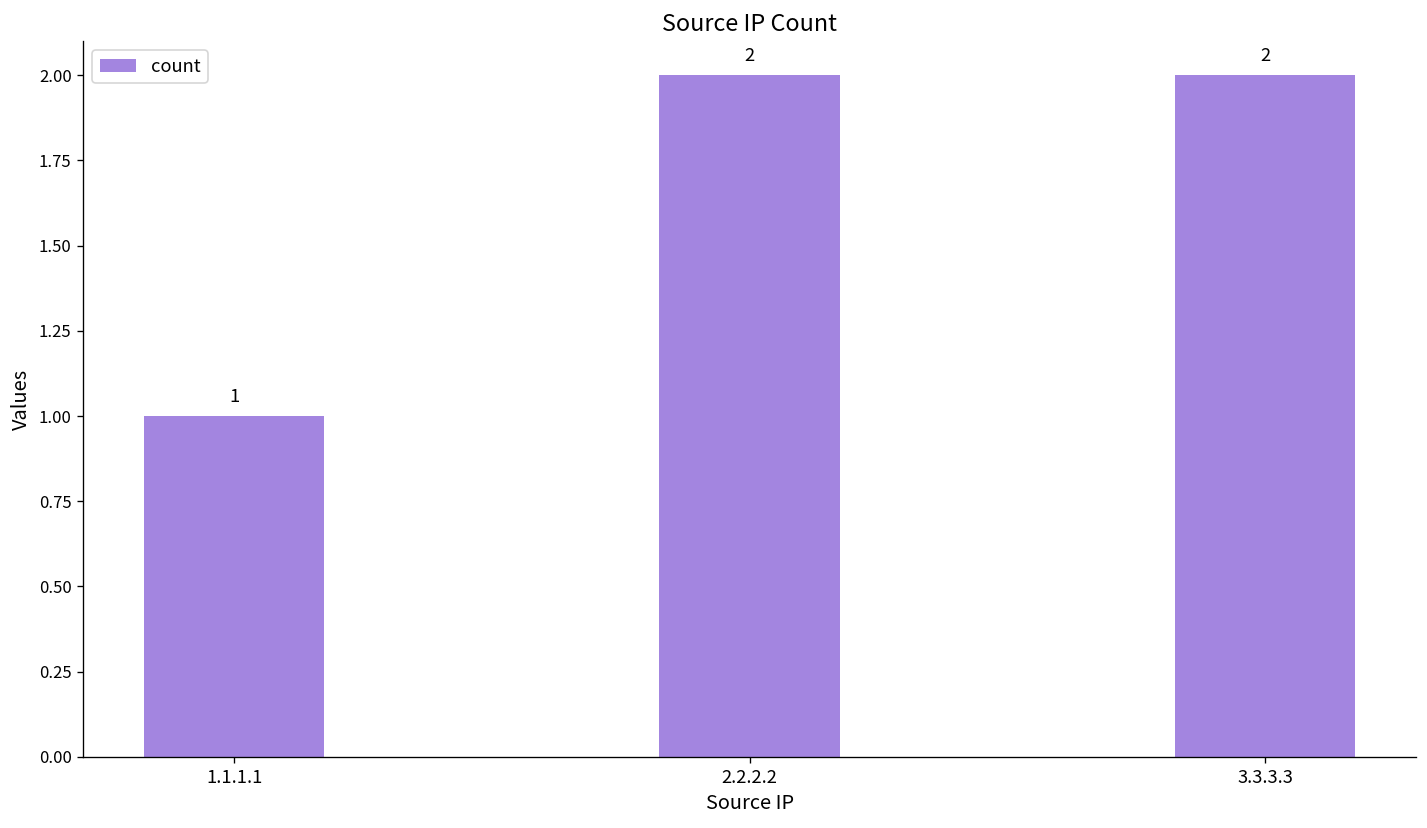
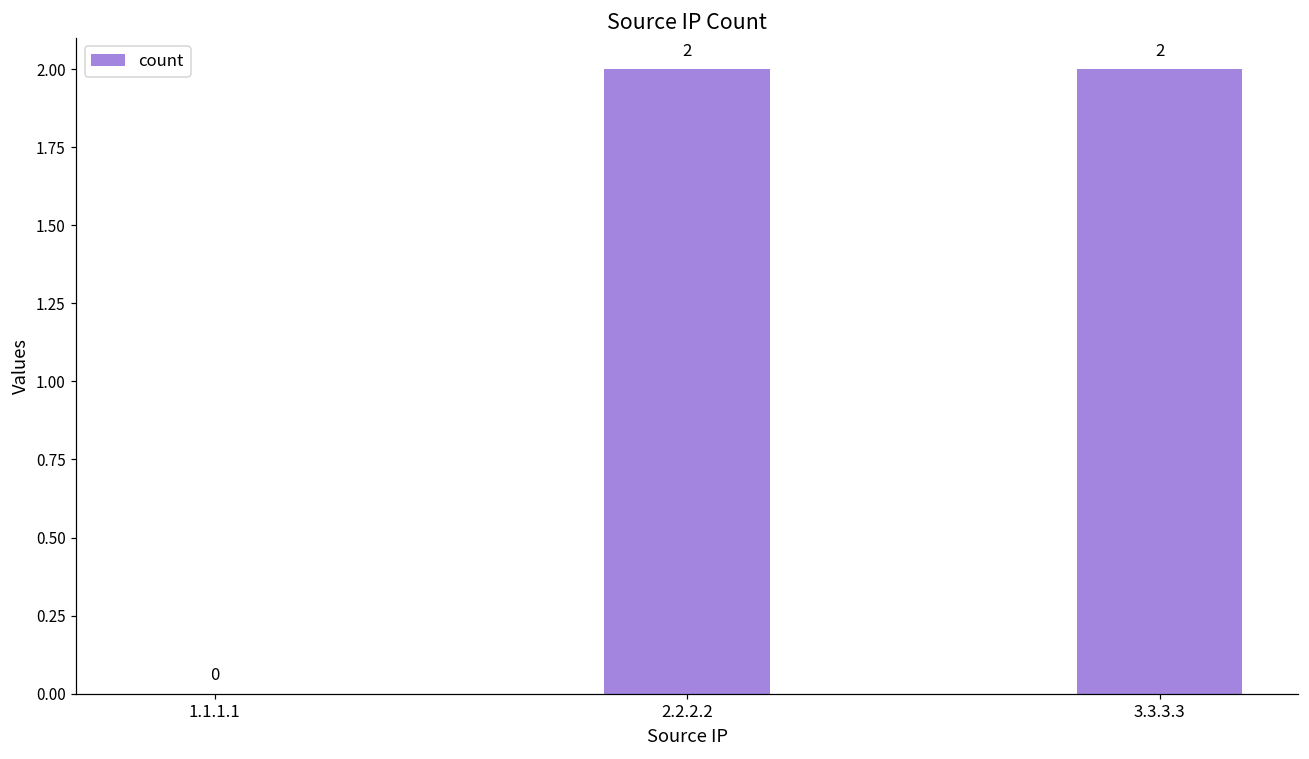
1.1.1.1: 1 -> 0
